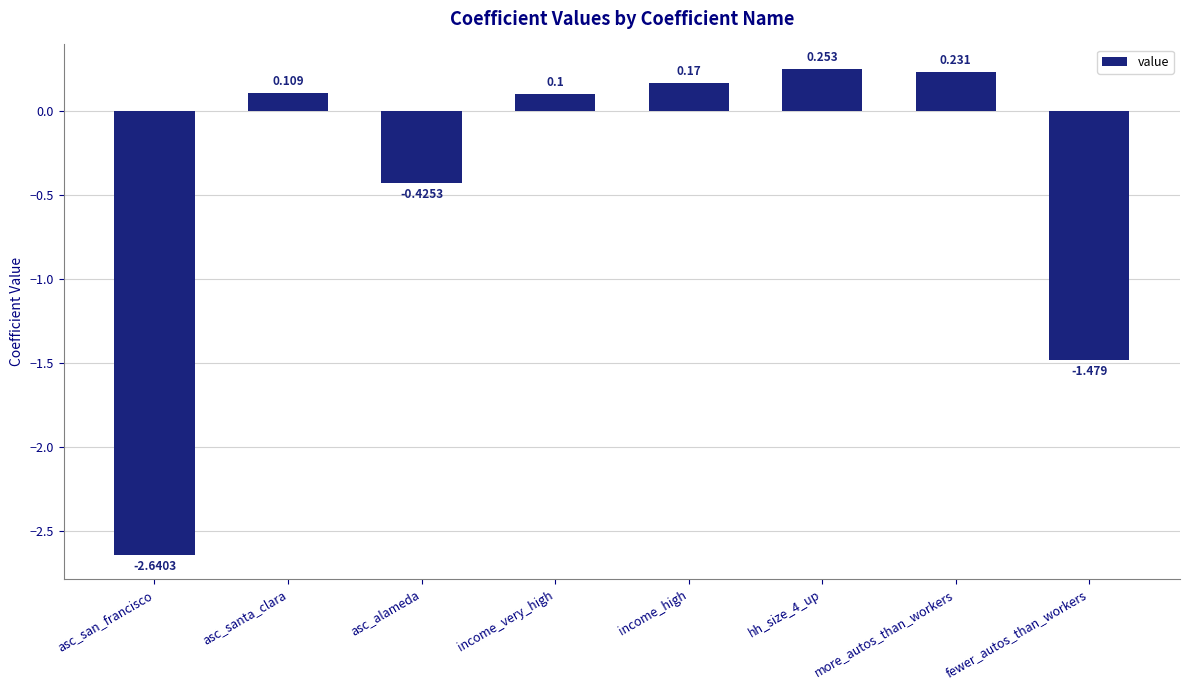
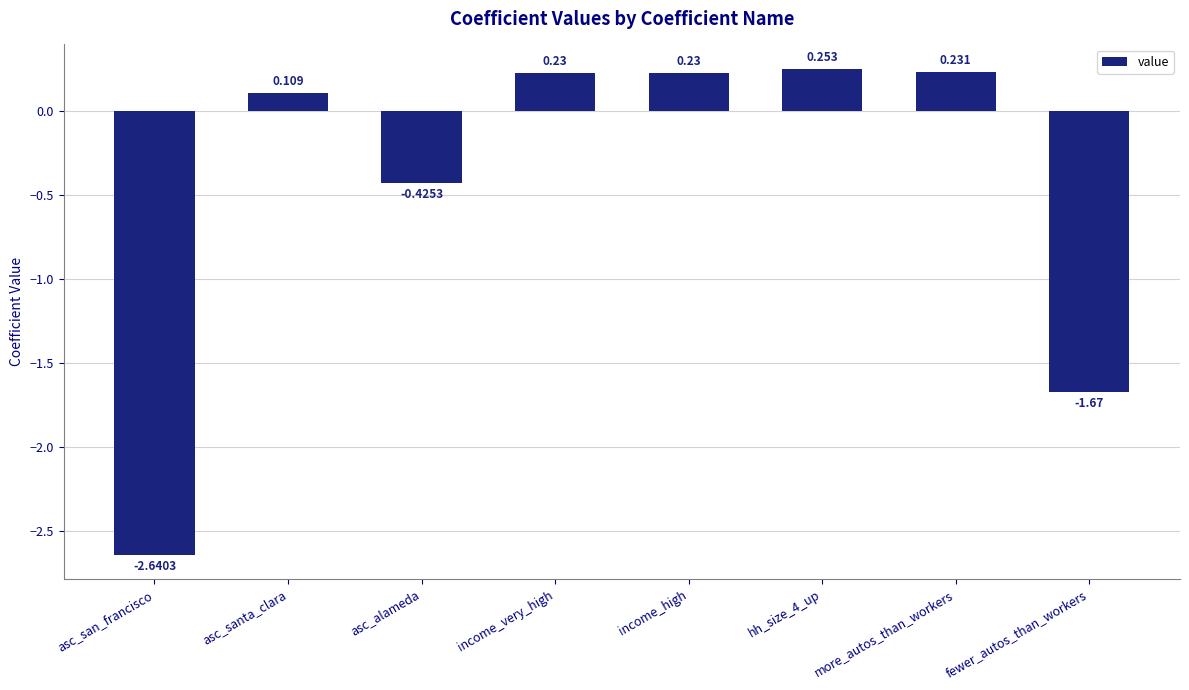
income_very_high: 0.1 -> 0.23
income_high: 0.17 -> 0.23
fewer_autos_than_workers: -1.479 -> -1.67
